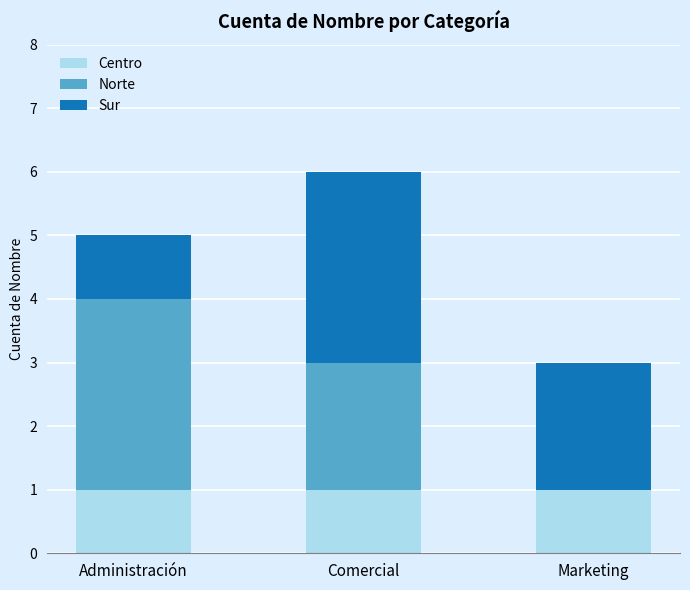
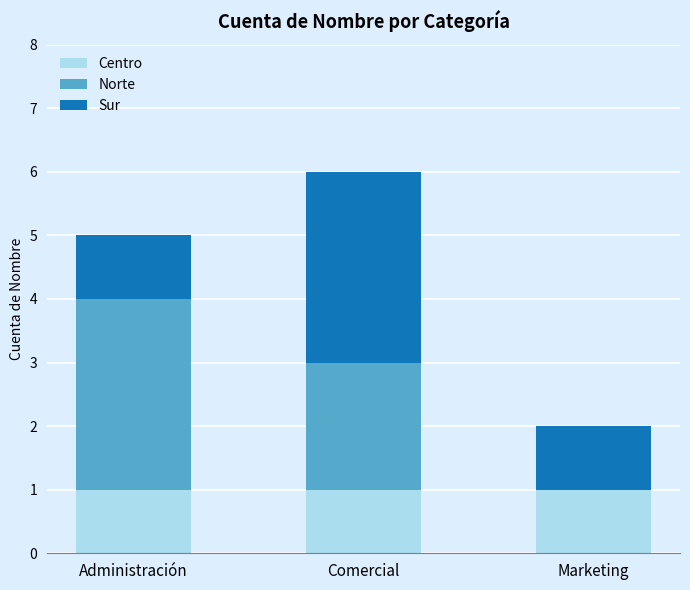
Sur, Marketing: 2 -> 1
